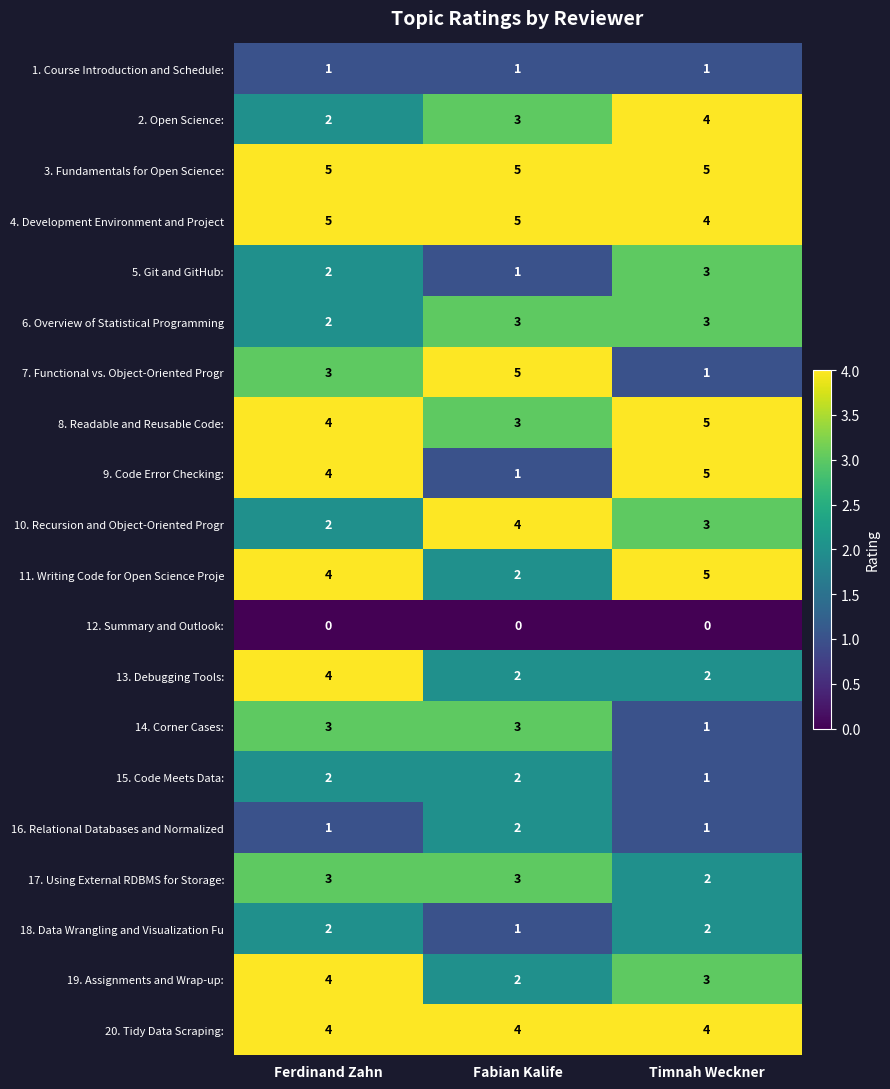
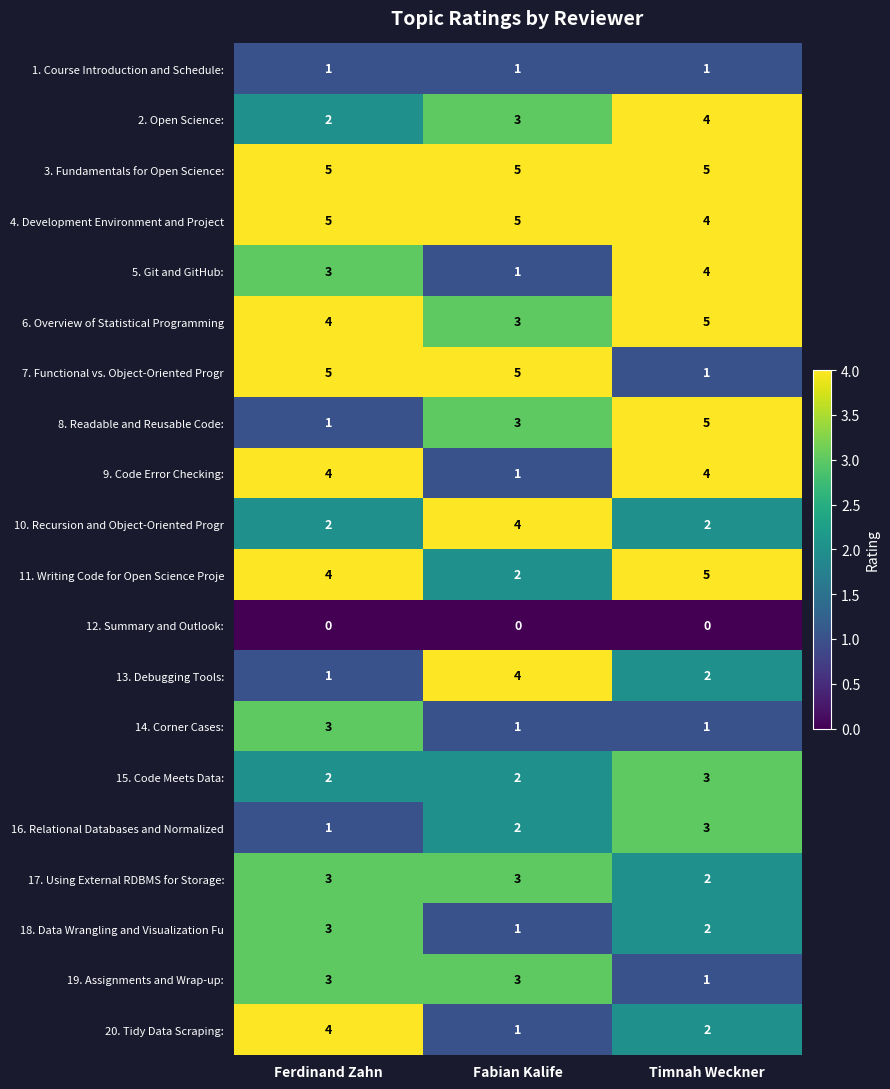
5. Git and GitHub:, Ferdinand Zahn: 2 -> 3
5. Git and GitHub:, Timnah Weckner: 3 -> 4
6. Overview of Statistical Programming, Ferdinand Zahn: 2 -> 4
6. Overview of Statistical Programming, Timnah Weckner: 3 -> 5
7. Functional vs. Object-Oriented Progr, Ferdinand Zahn: 3 -> 5
8. Readable and Reusable Code:, Ferdinand Zahn: 4 -> 1
9. Code Error Checking:, Timnah Weckner: 5 -> 4
10. Recursion and Object-Oriented Progr, Timnah Weckner: 3 -> 2
13. Debugging Tools:, Ferdinand Zahn: 4 -> 1
13. Debugging Tools:, Fabian Kalife: 2 -> 4
14. Corner Cases:, Fabian Kalife: 3 -> 1
15. Code Meets Data:, Timnah Weckner: 1 -> 3
16. Relational Databases and Normalized, Timnah Weckner: 1 -> 3
18. Data Wrangling and Visualization Fu, Ferdinand Zahn: 2 -> 3
19. Assignments and Wrap-up:, Ferdinand Zahn: 4 -> 3
19. Assignments and Wrap-up:, Fabian Kalife: 2 -> 3
19. Assignments and Wrap-up:, Timnah Weckner: 3 -> 1
20. Tidy Data Scraping:, Fabian Kalife: 4 -> 1
20. Tidy Data Scraping:, Timnah Weckner: 4 -> 2
